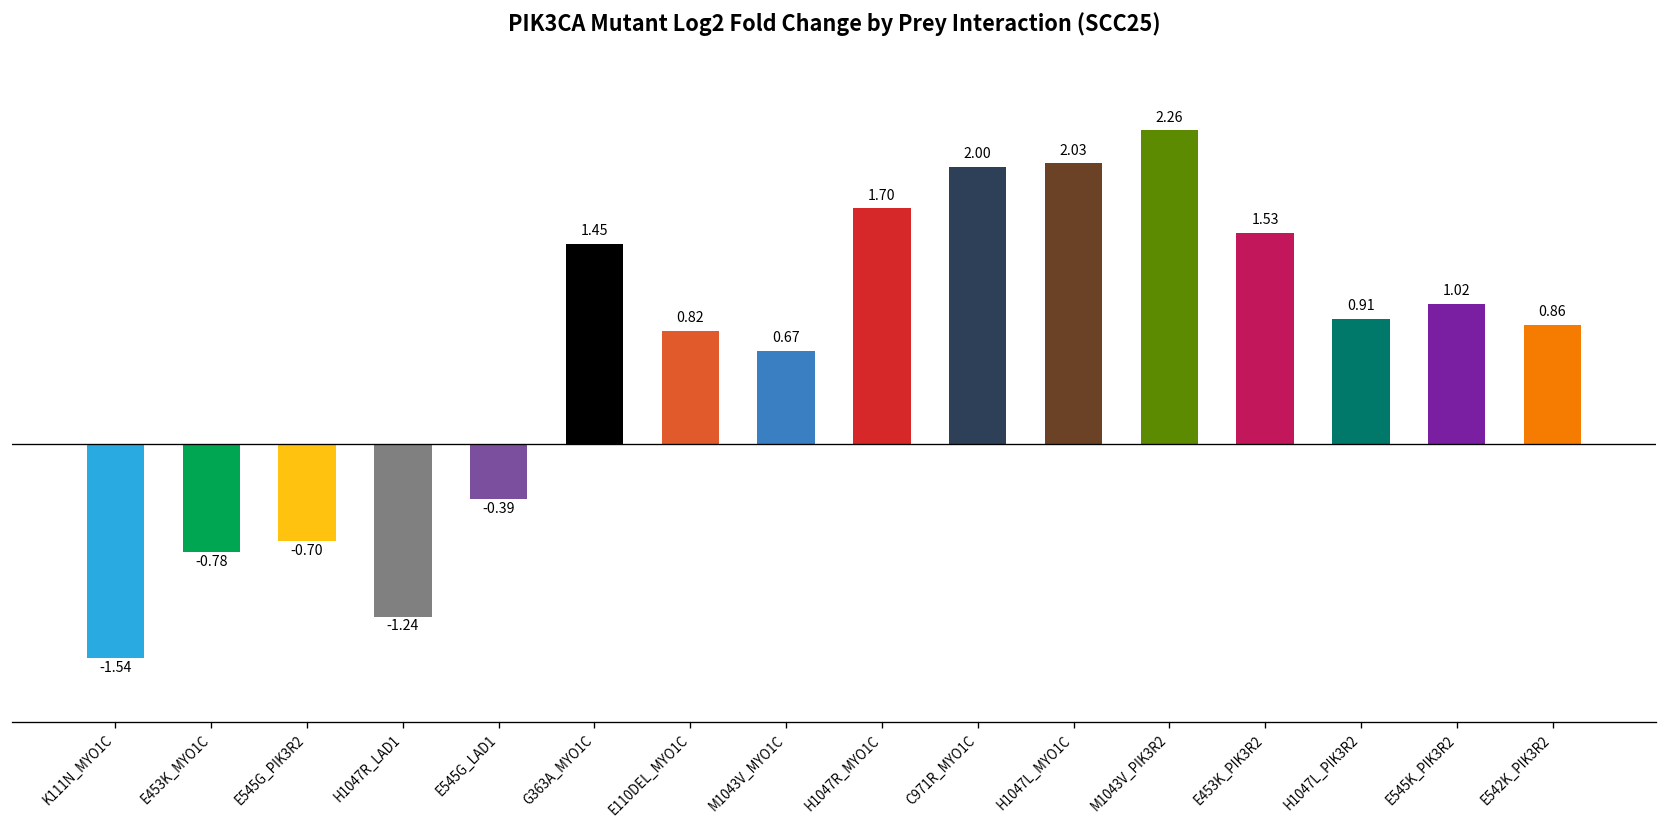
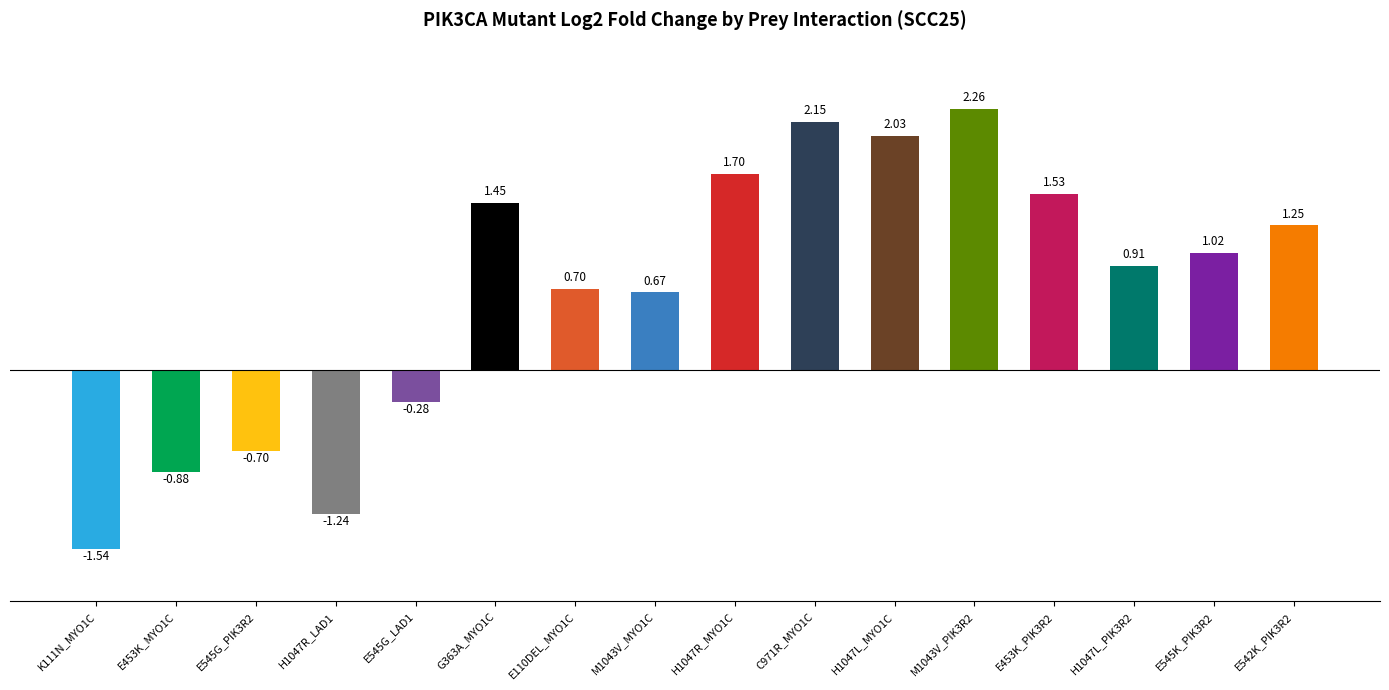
E453K_MYO1C: -0.78 -> -0.88
E545G_LAD1: -0.39 -> -0.28
E110DEL_MYO1C: 0.82 -> 0.70
C971R_MYO1C: 2.00 -> 2.15
E542K_PIK3R2: 0.86 -> 1.25
